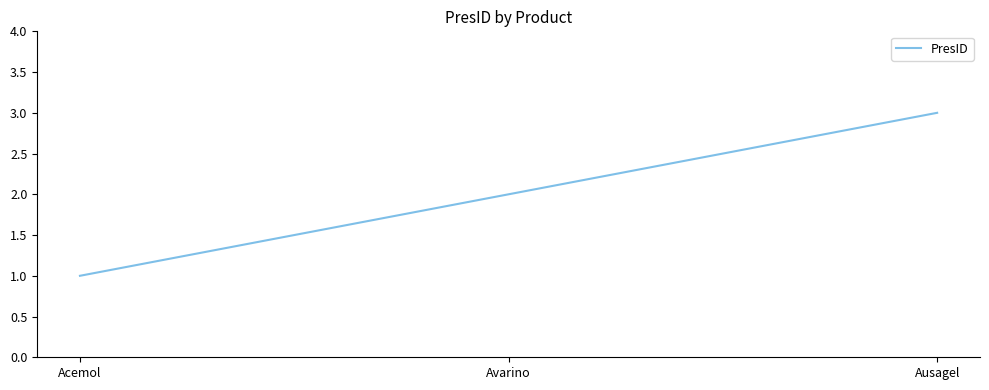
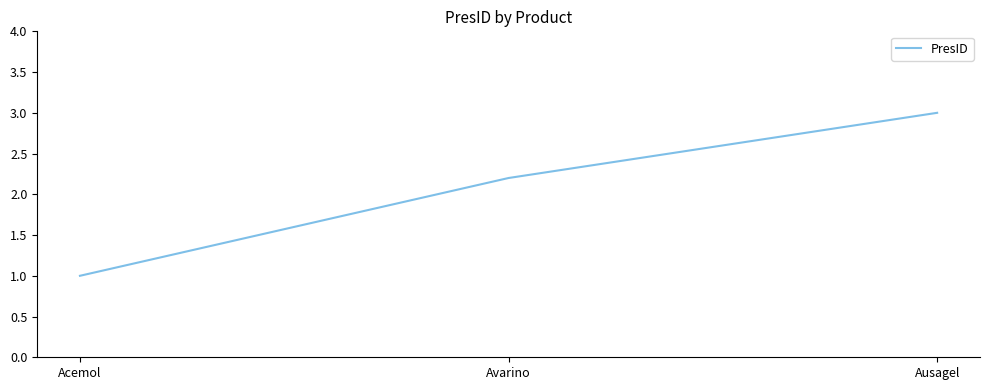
Avarino: 2.0 -> 2.2
